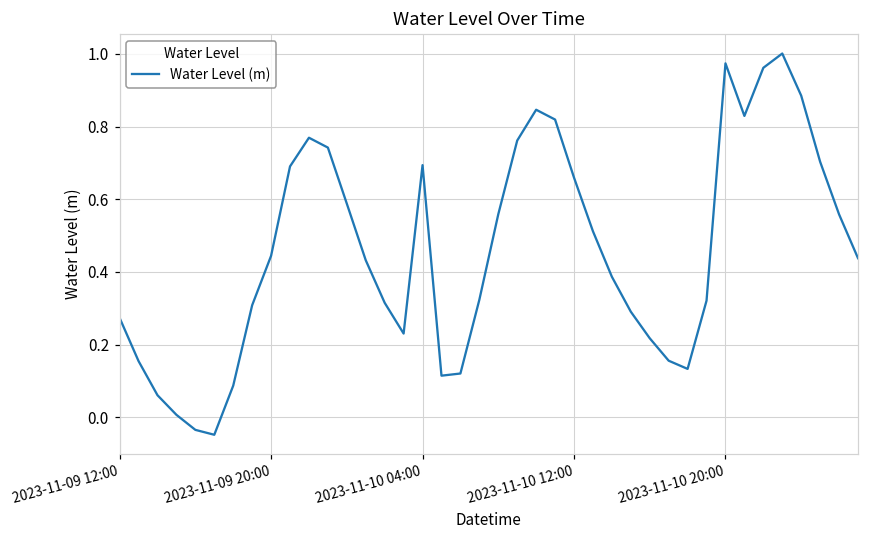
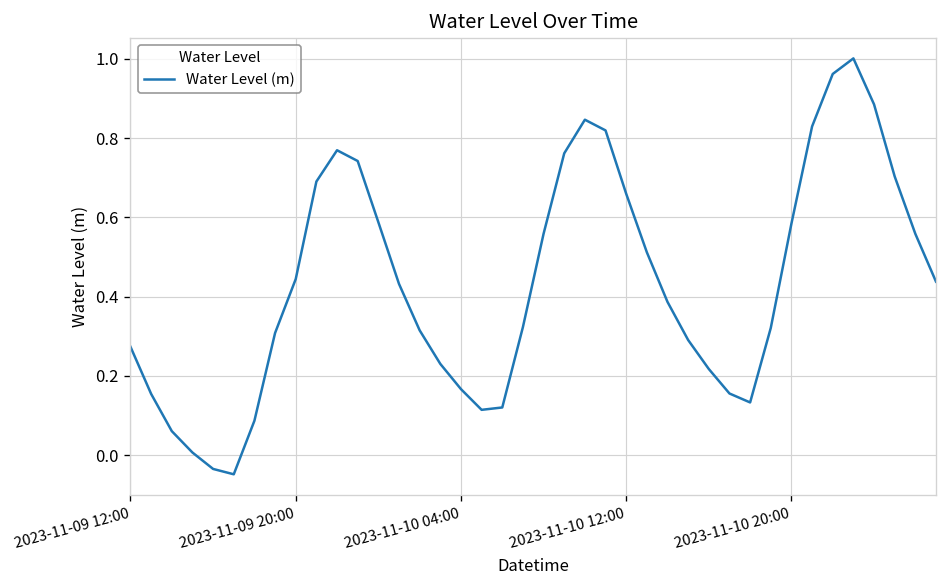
2023-11-10 04:00: 0.69 -> 0.17
2023-11-10 20:00: 0.97 -> 0.58
